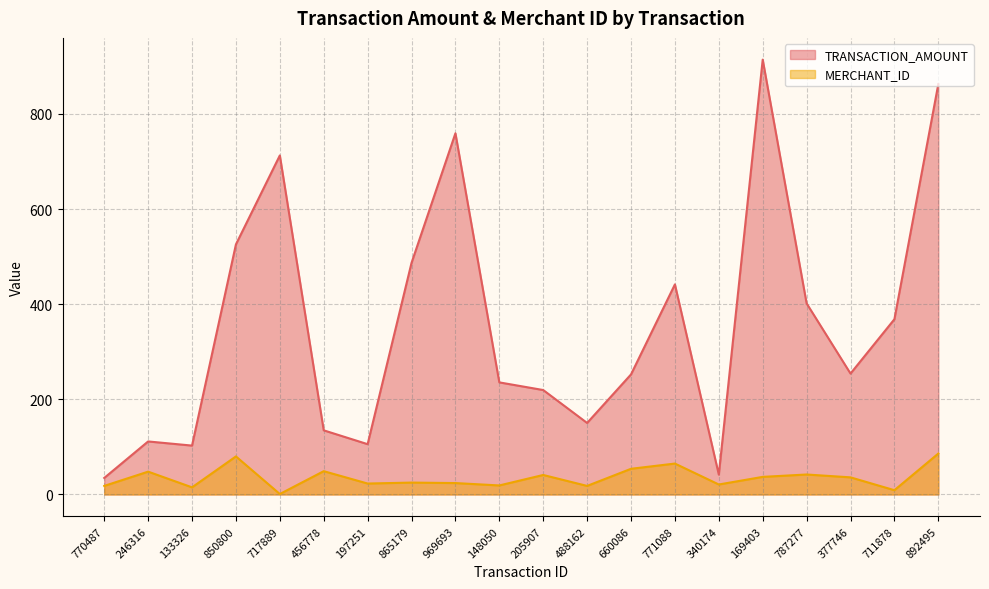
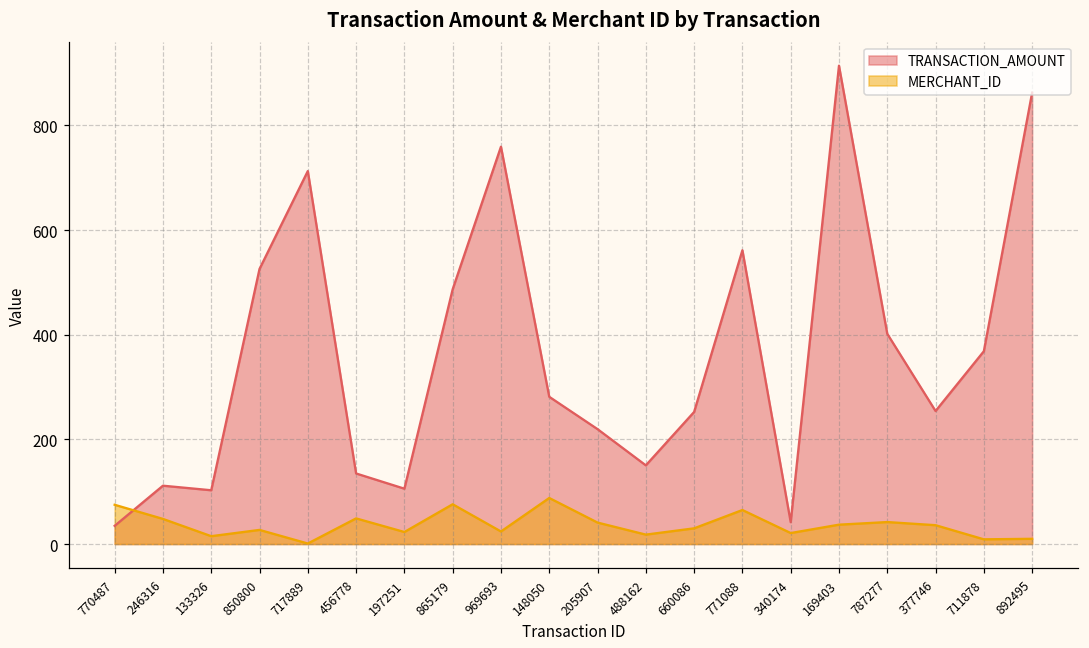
MERCHANT_ID, 770487: 20 -> 80
MERCHANT_ID, 850800: 80 -> 30
MERCHANT_ID, 865179: 30 -> 80
TRANSACTION_AMOUNT, 148050: 240 -> 280
MERCHANT_ID, 148050: 20 -> 90
MERCHANT_ID, 660086: 50 -> 30
TRANSACTION_AMOUNT, 771088: 440 -> 560
MERCHANT_ID, 892495: 90 -> 10
